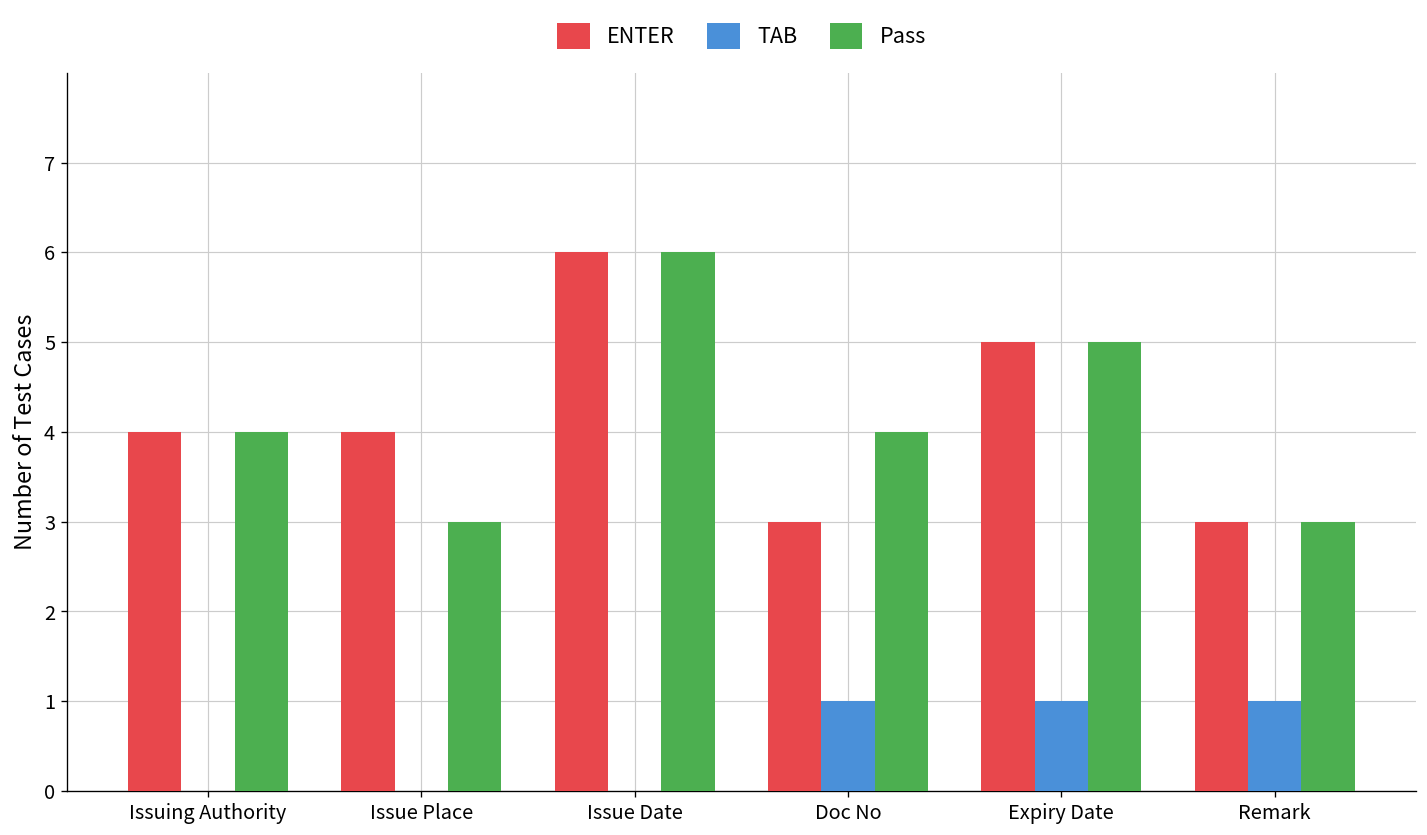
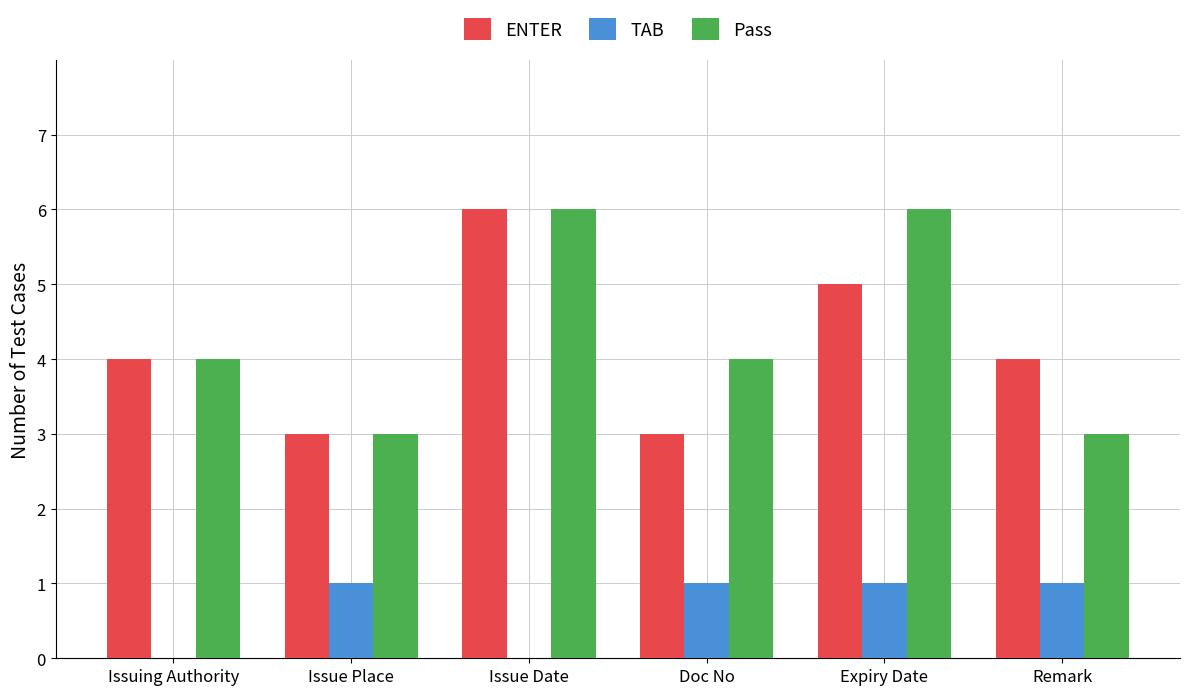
ENTER, Issue Place: 4 -> 3
TAB, Issue Place: 0 -> 1
Pass, Expiry Date: 5 -> 6
ENTER, Remark: 3 -> 4
